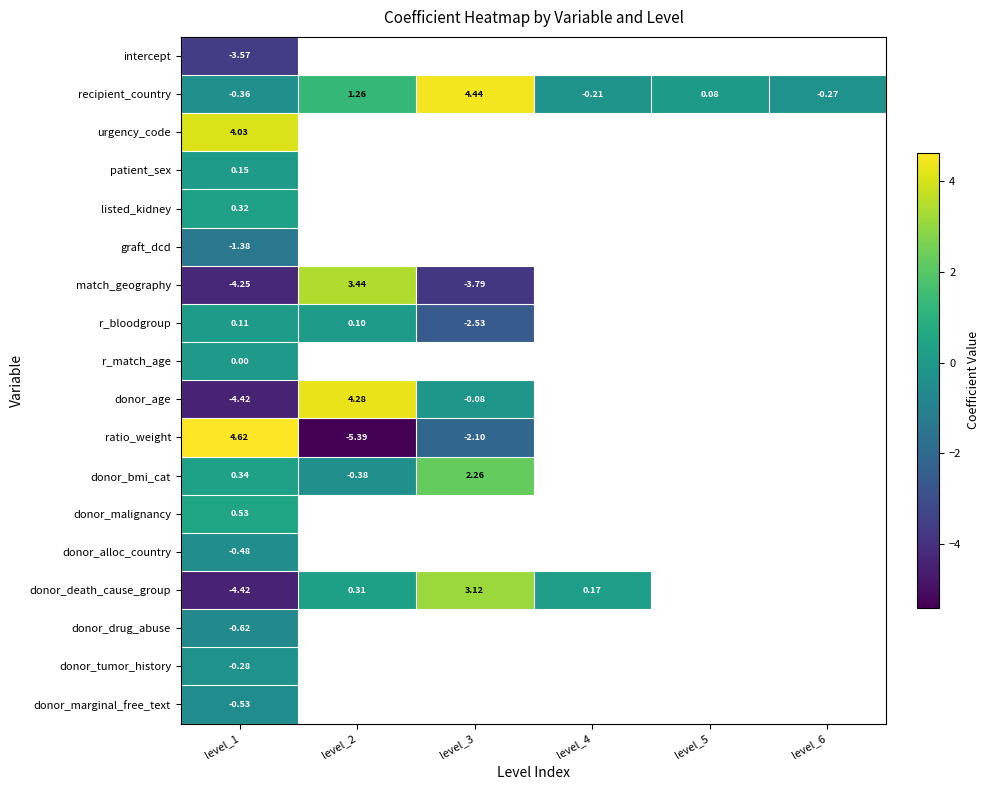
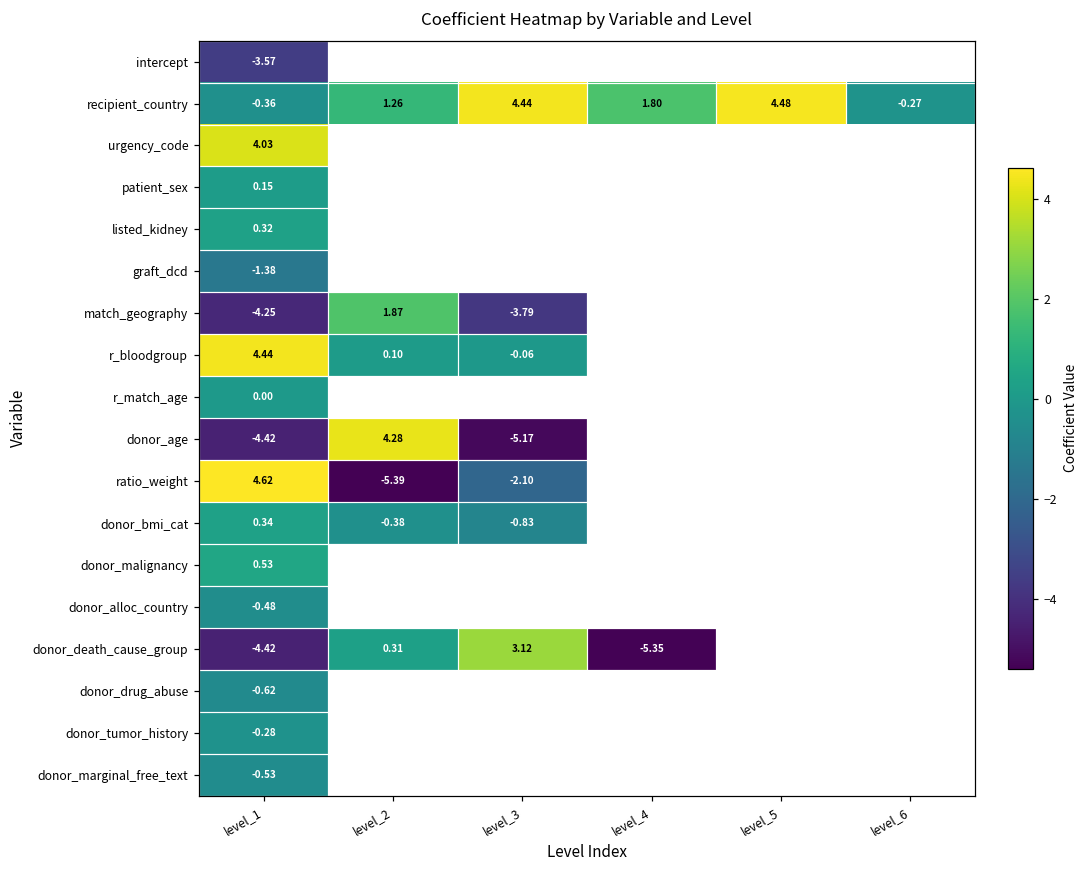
recipient_country, level_4: -0.21 -> 1.80
recipient_country, level_5: 0.08 -> 4.48
match_geography, level_2: 3.44 -> 1.87
r_bloodgroup, level_1: 0.11 -> 4.44
r_bloodgroup, level_3: -2.53 -> -0.06
donor_age, level_3: -0.08 -> -5.17
donor_bmi_cat, level_3: 2.26 -> -0.83
donor_death_cause_group, level_4: 0.17 -> -5.35
